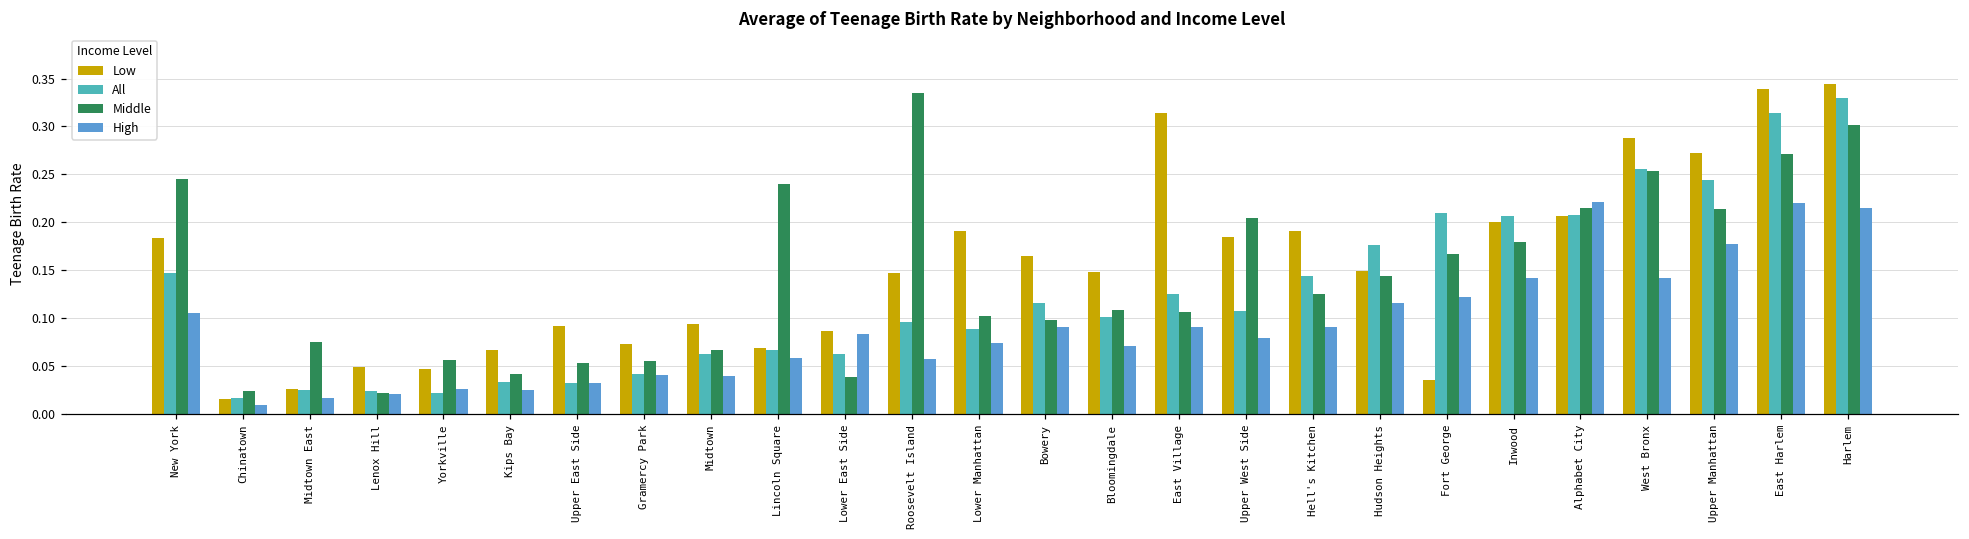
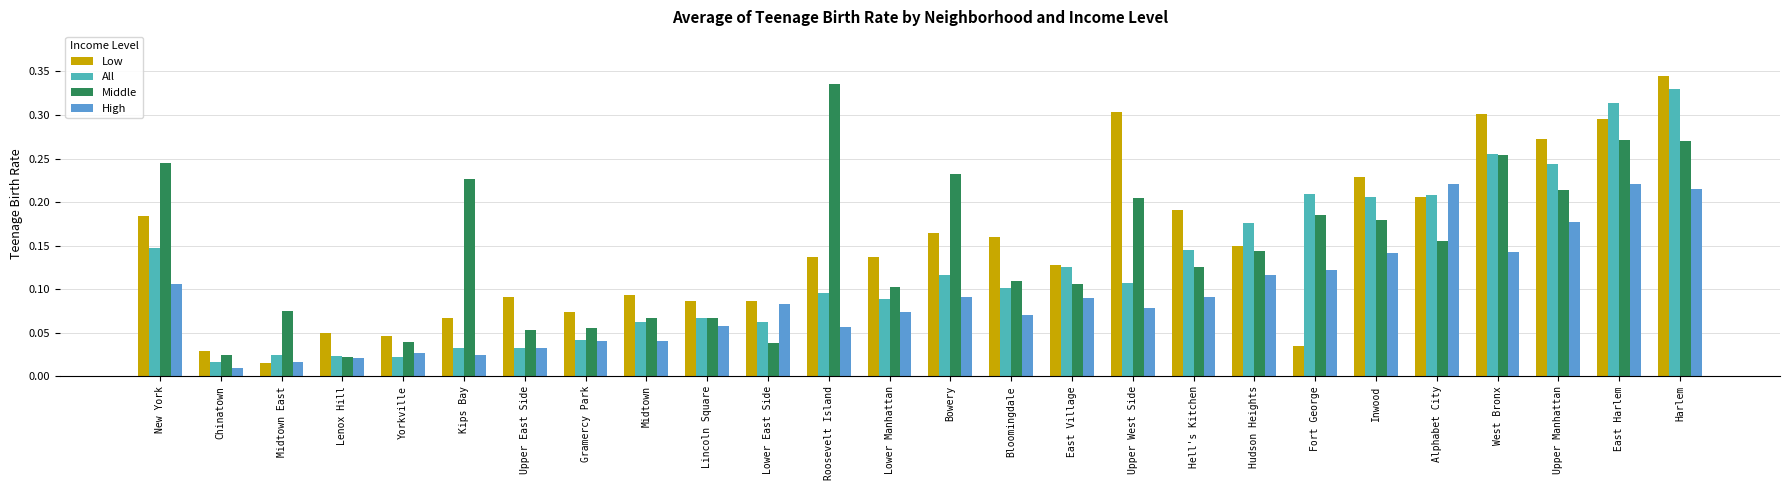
Low, Chinatown: 0.02 -> 0.03
Low, Midtown East: 0.03 -> 0.01
Middle, Yorkville: 0.06 -> 0.04
Middle, Kips Bay: 0.04 -> 0.23
Low, Lincoln Square: 0.07 -> 0.09
Middle, Lincoln Square: 0.24 -> 0.07
Low, Roosevelt Island: 0.15 -> 0.14
Low, Lower Manhattan: 0.19 -> 0.14
Middle, Bowery: 0.10 -> 0.23
Low, Bloomingdale: 0.15 -> 0.16
Low, East Village: 0.31 -> 0.13
Low, Upper West Side: 0.19 -> 0.30
Middle, Fort George: 0.17 -> 0.19
Low, Inwood: 0.20 -> 0.23
Middle, Alphabet City: 0.21 -> 0.16
Low, West Bronx: 0.29 -> 0.30
Low, East Harlem: 0.34 -> 0.30
Middle, Harlem: 0.30 -> 0.27
